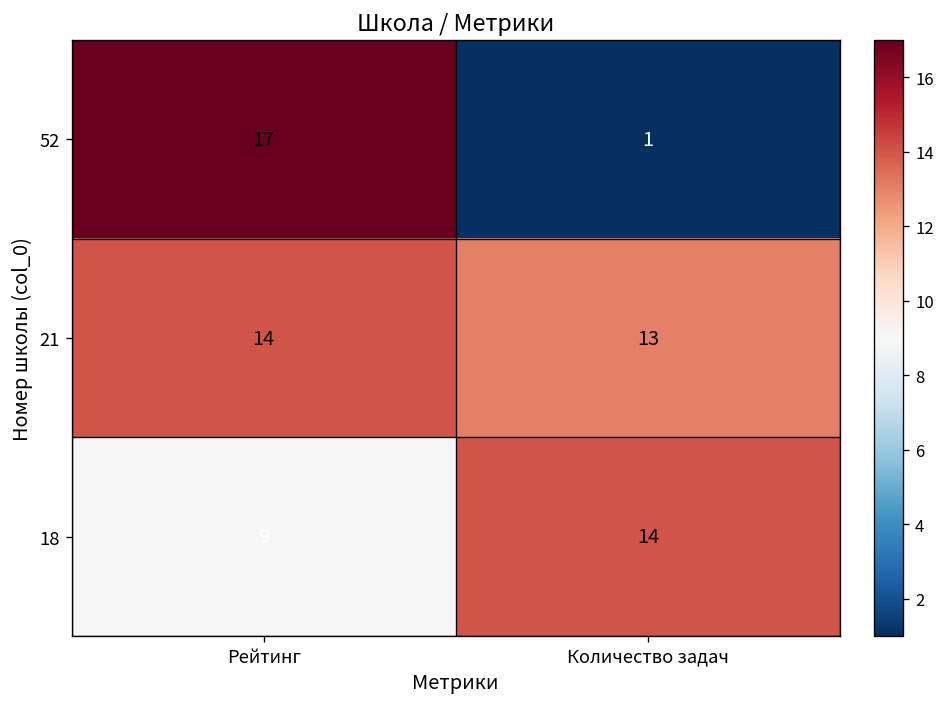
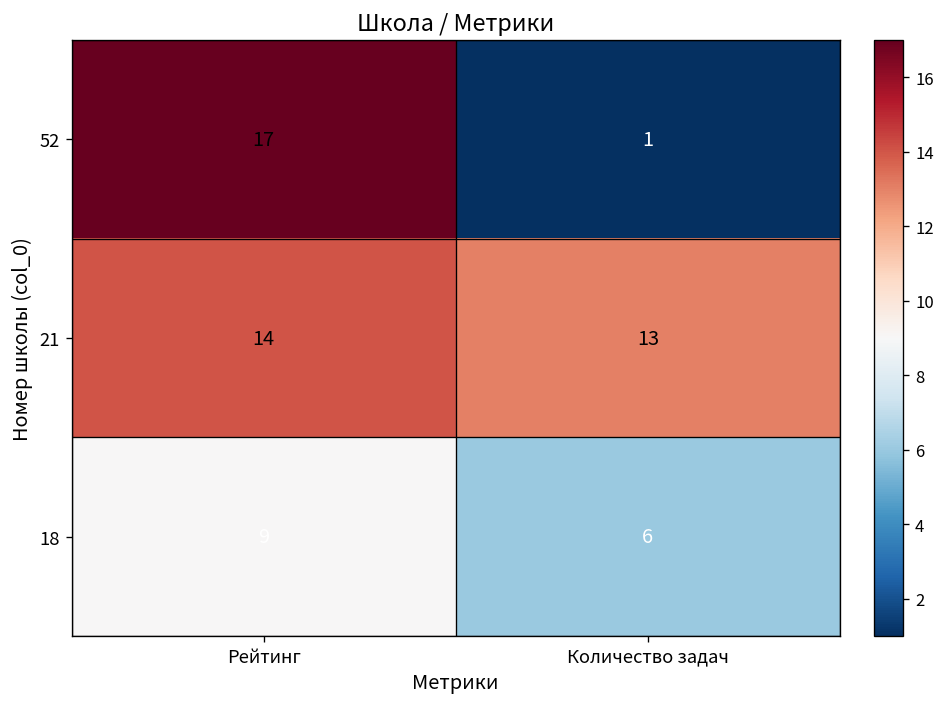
18, Количество задач: 14 -> 6
